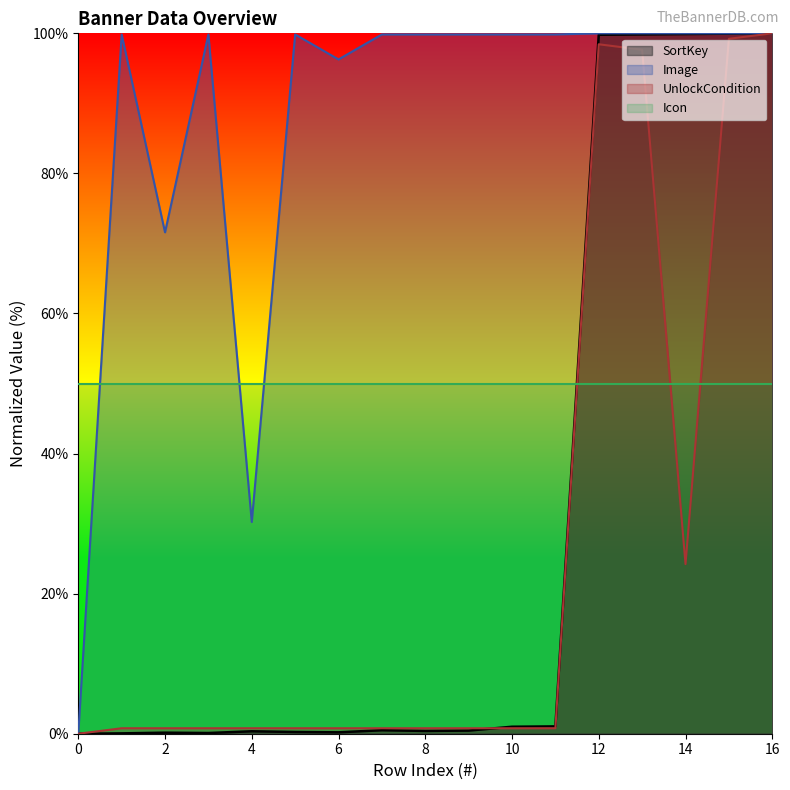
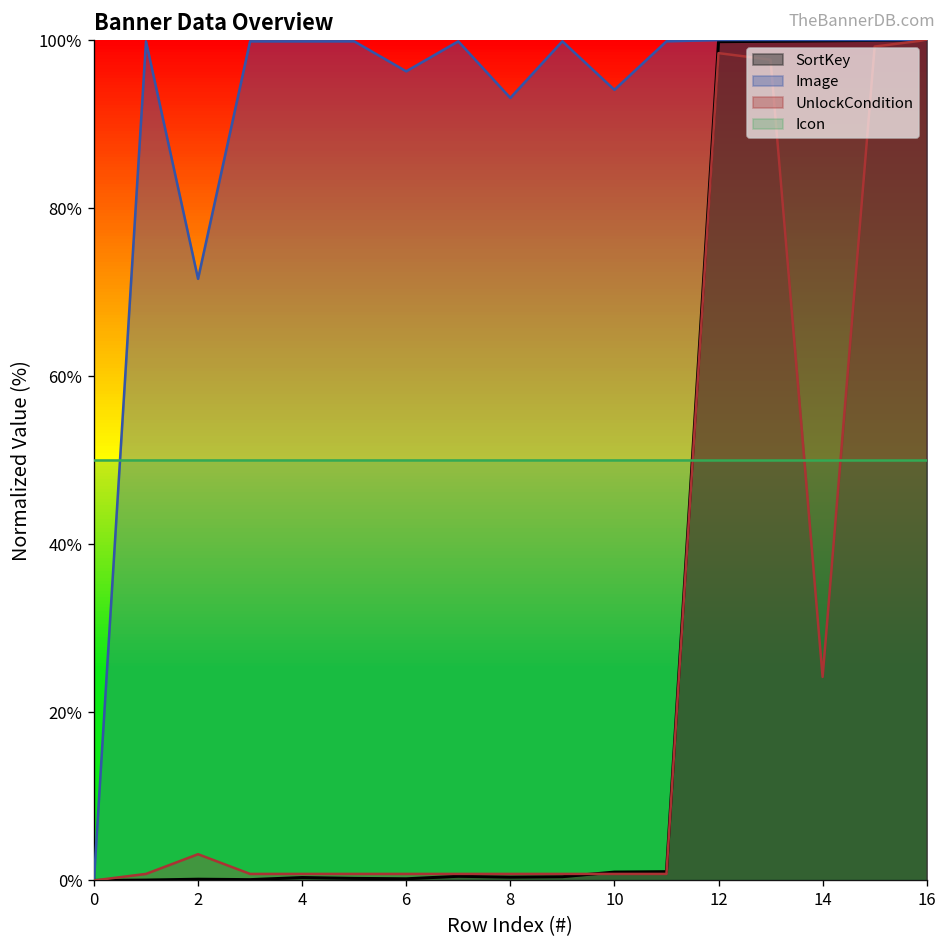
UnlockCondition, 2: 1% -> 3%
Image, 4: 30% -> 100%
Image, 8: 100% -> 93%
Image, 10: 100% -> 94%
